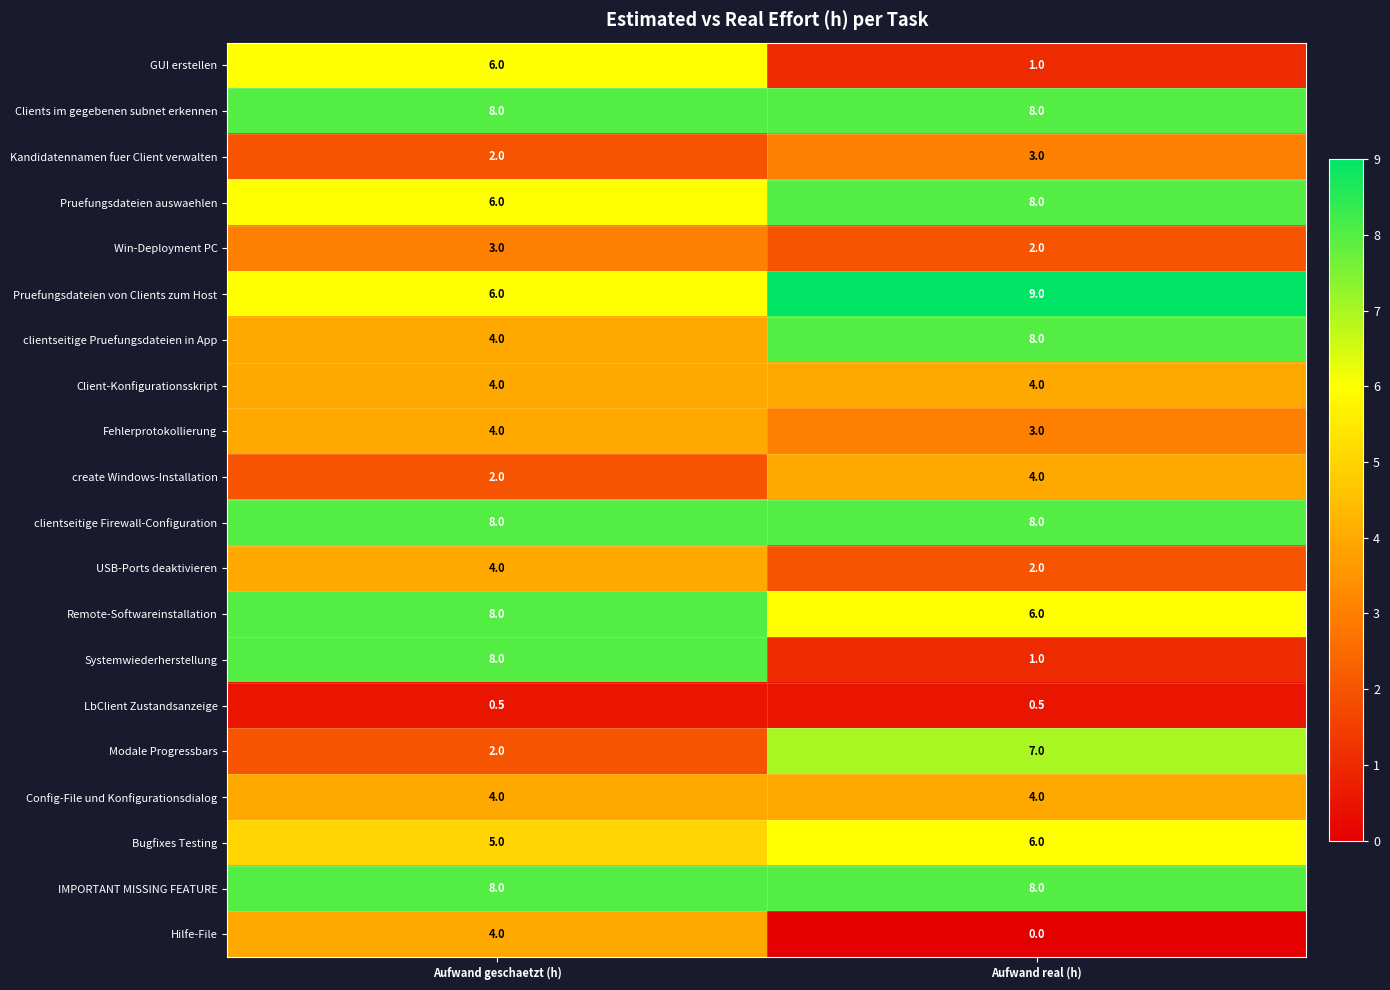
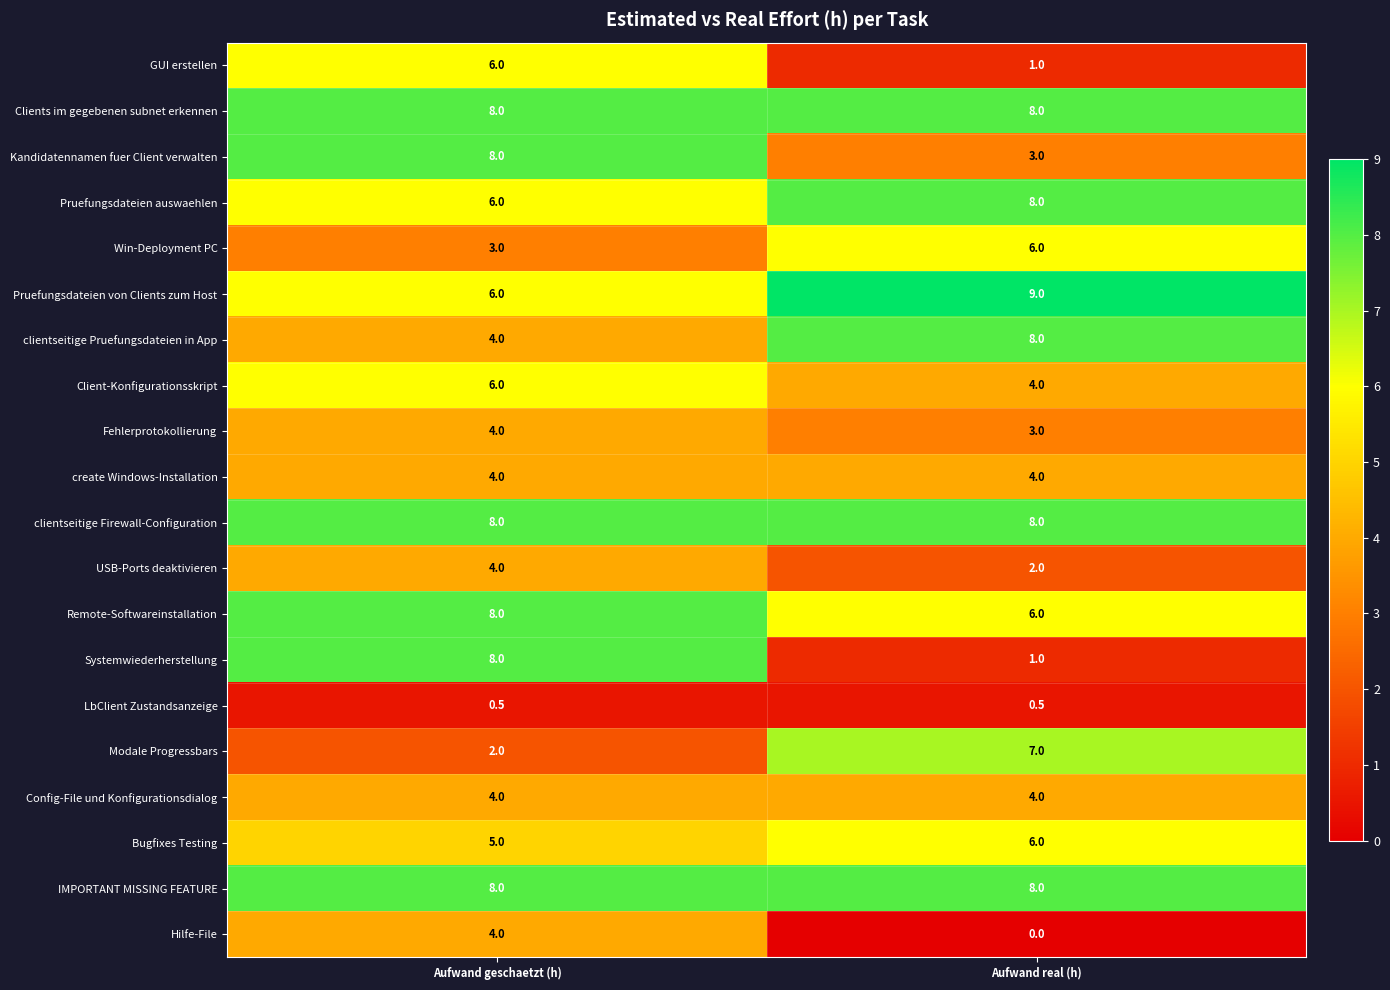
Kandidatennamen fuer Client verwalten, Aufwand geschaetzt (h): 2.0 -> 8.0
Win-Deployment PC, Aufwand real (h): 2.0 -> 6.0
Client-Konfigurationsskript, Aufwand geschaetzt (h): 4.0 -> 6.0
create Windows-Installation, Aufwand geschaetzt (h): 2.0 -> 4.0
